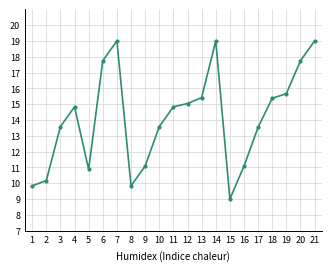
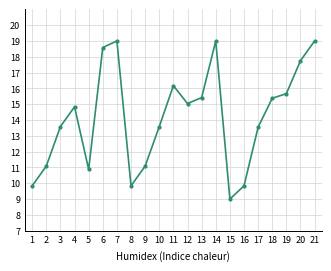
2: 10.2 -> 11.1
6: 17.8 -> 18.6
11: 14.8 -> 16.2
16: 11.1 -> 9.8
